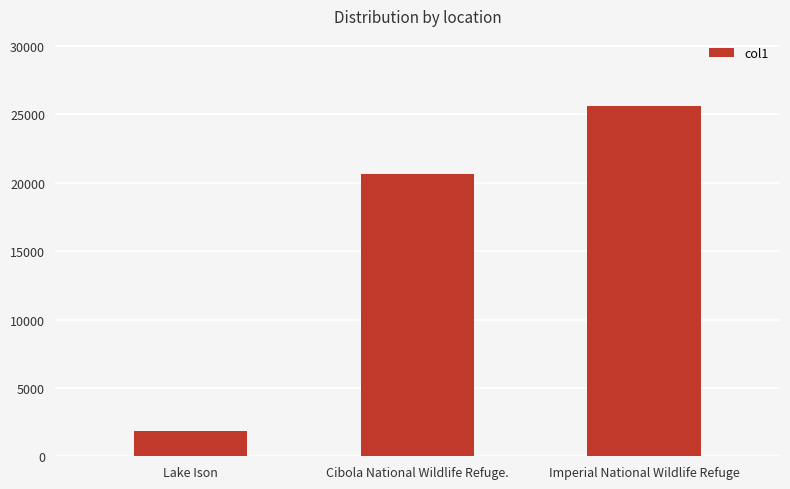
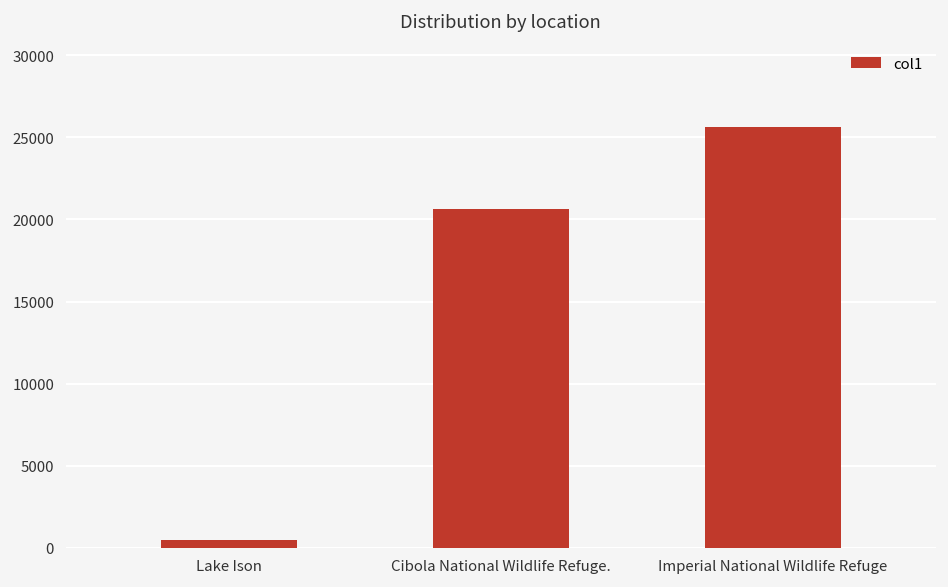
Lake Ison: 1900 -> 500
